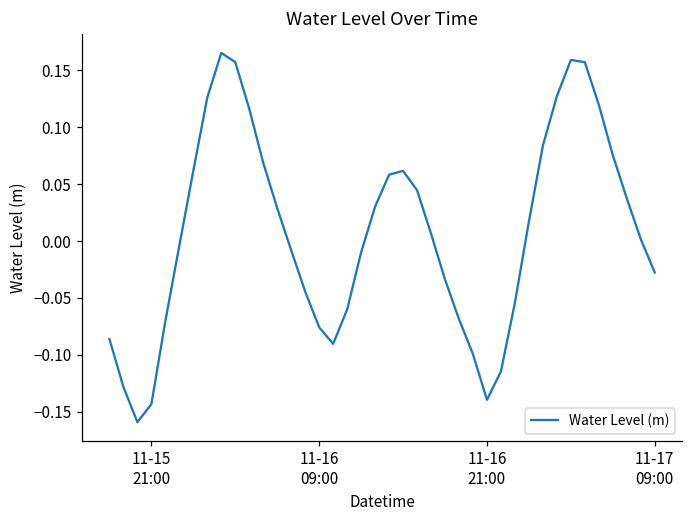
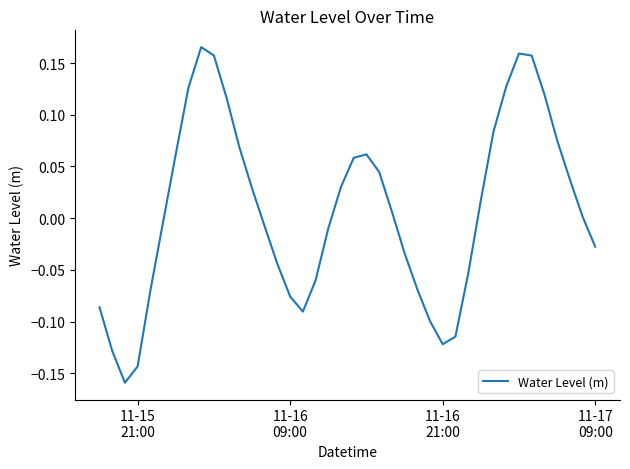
11-16 21:00: -0.140 -> -0.122
